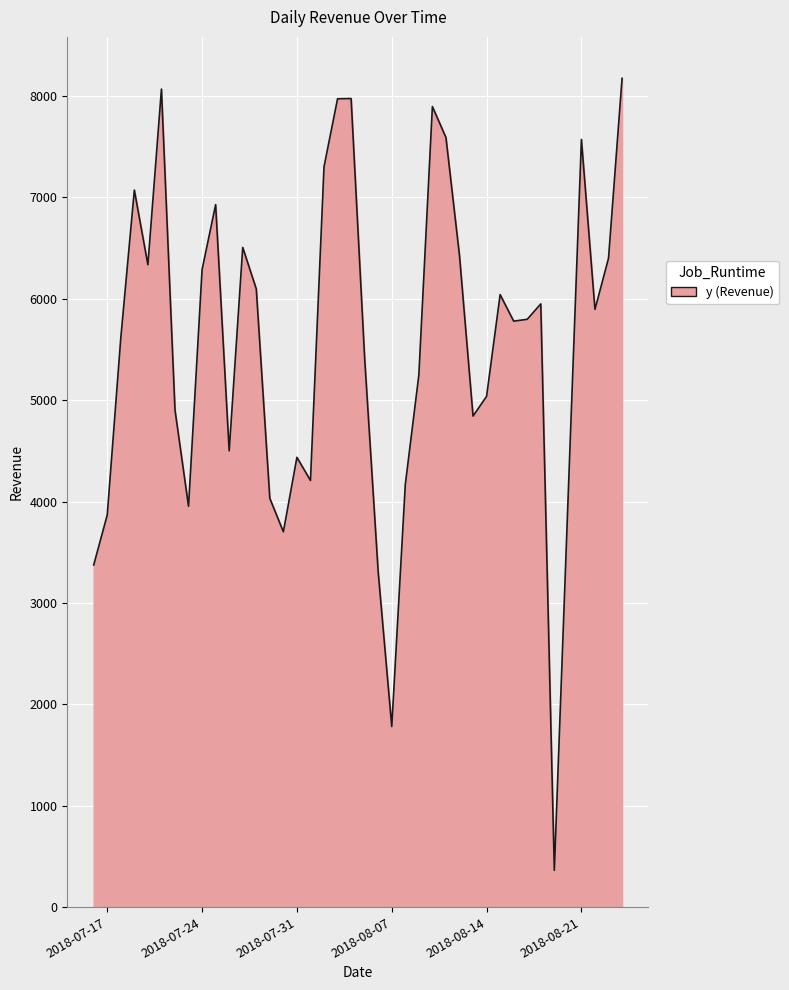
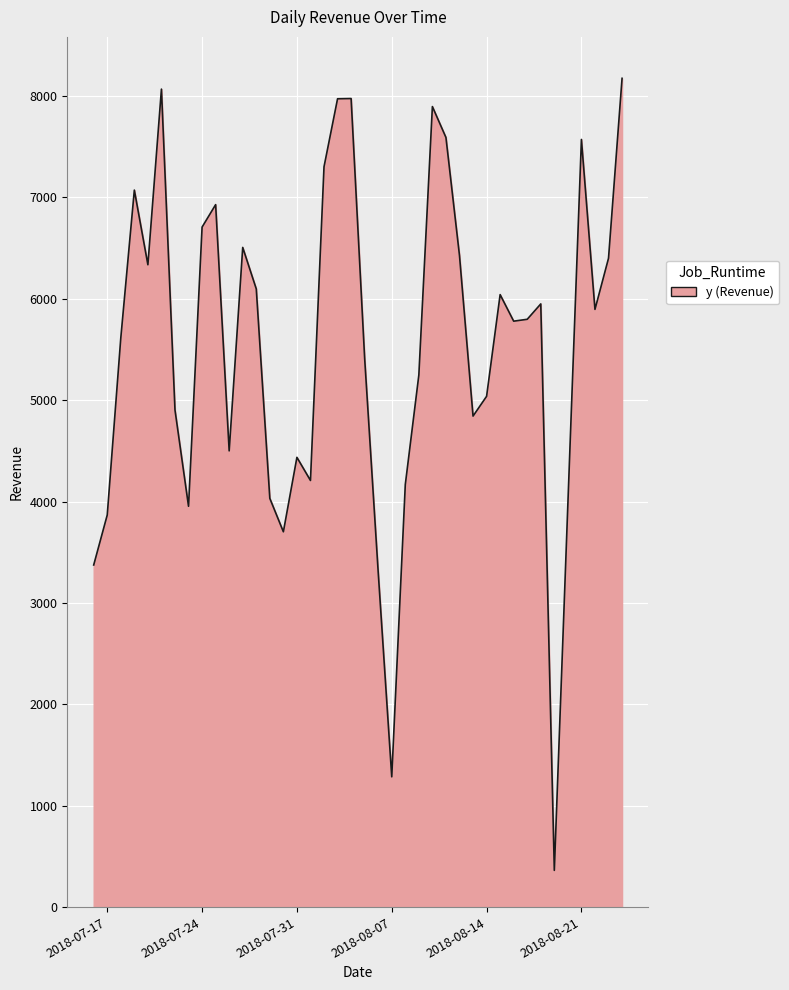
2018-07-24: 6290 -> 6710
2018-08-07: 1780 -> 1280
